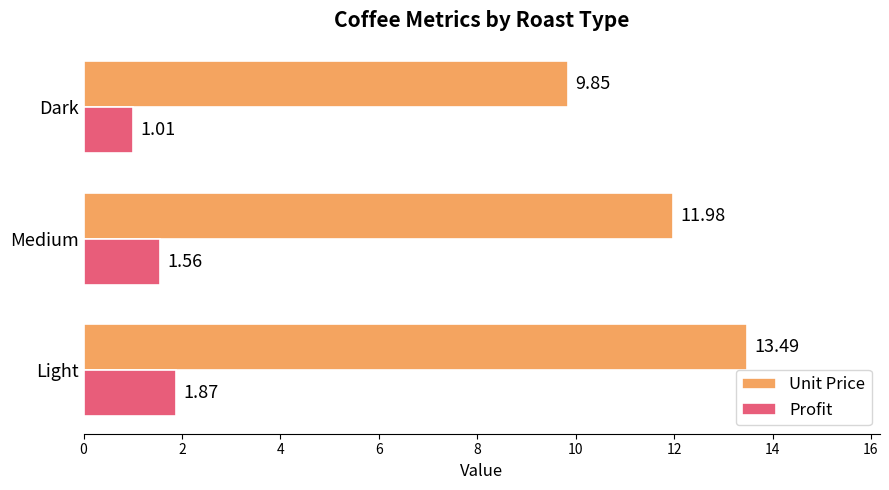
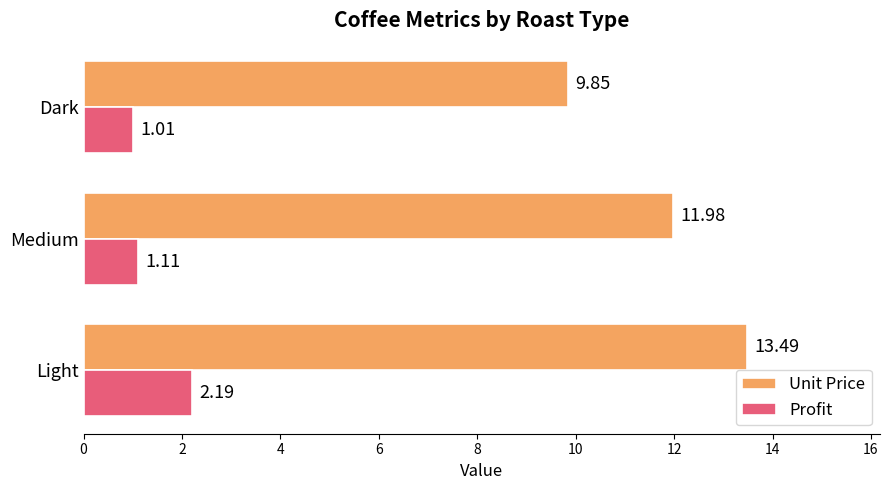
Profit, Medium: 1.56 -> 1.11
Profit, Light: 1.87 -> 2.19
